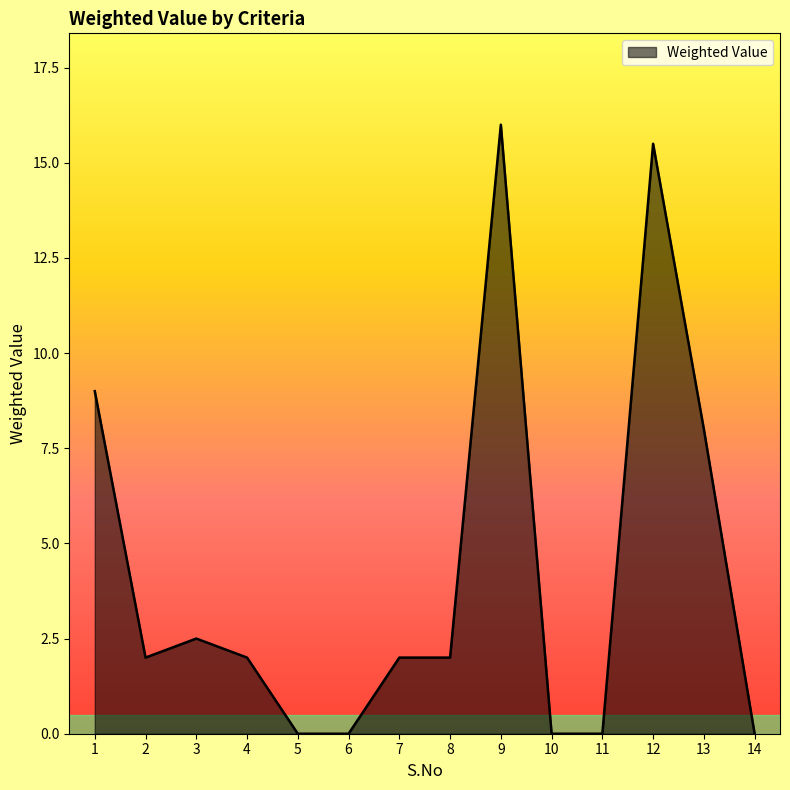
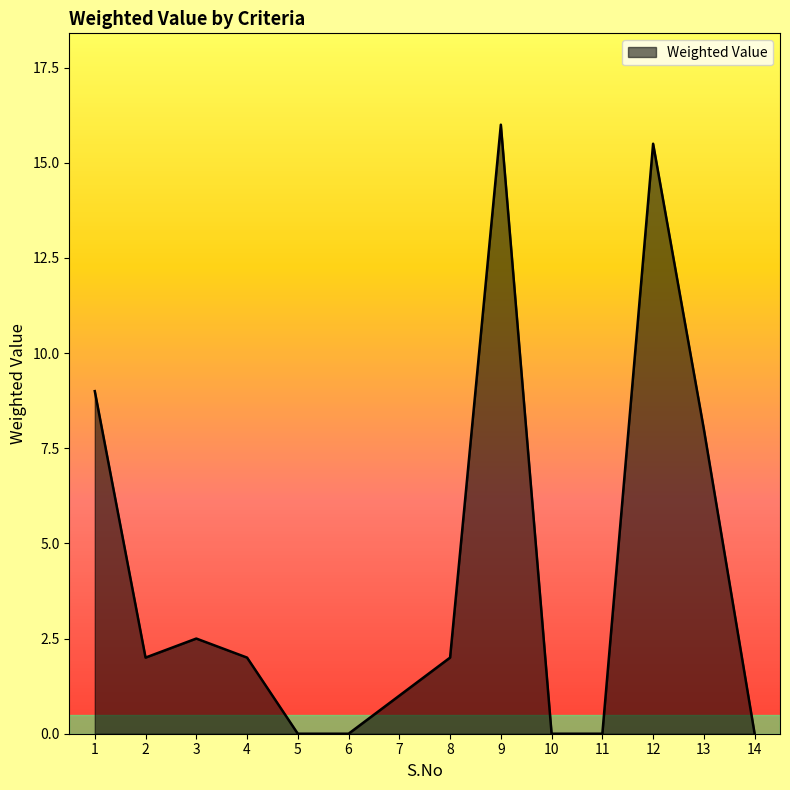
7: 2 -> 1
